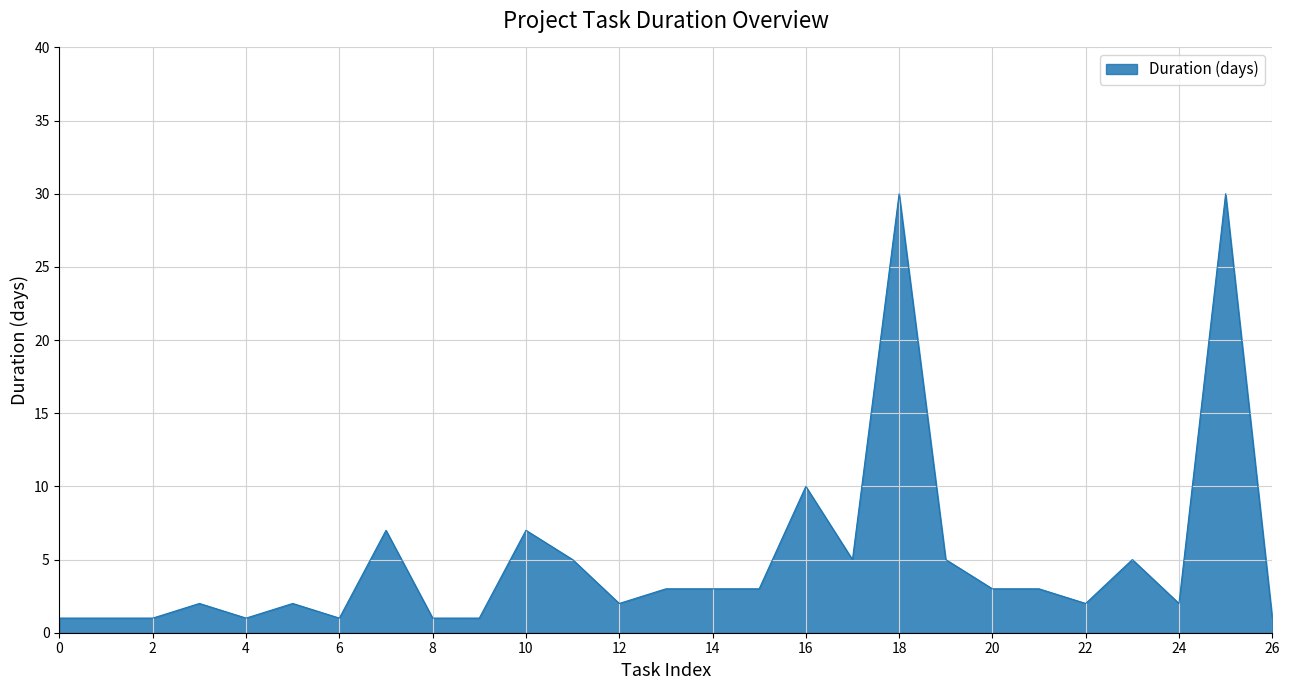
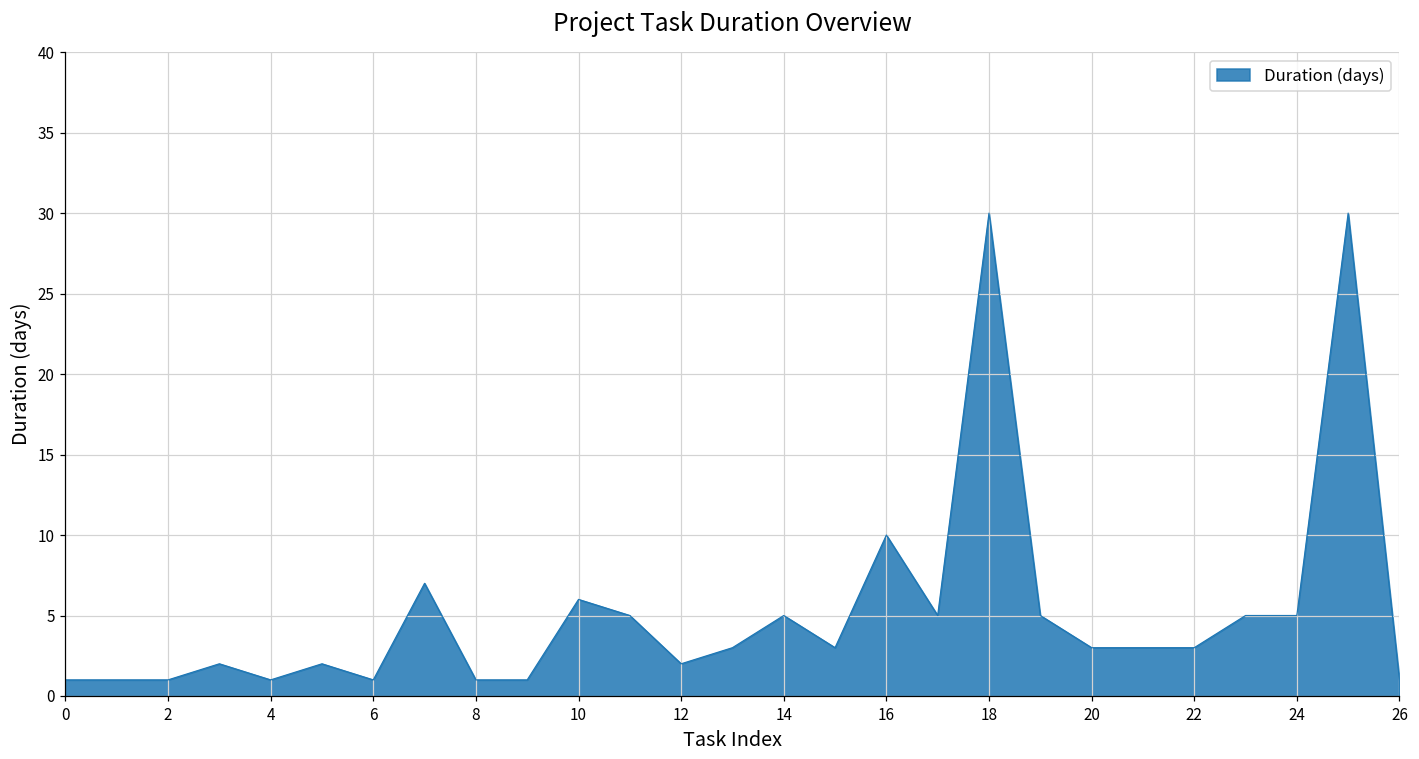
10: 7 -> 6
14: 3 -> 5
22: 2 -> 3
24: 2 -> 5
